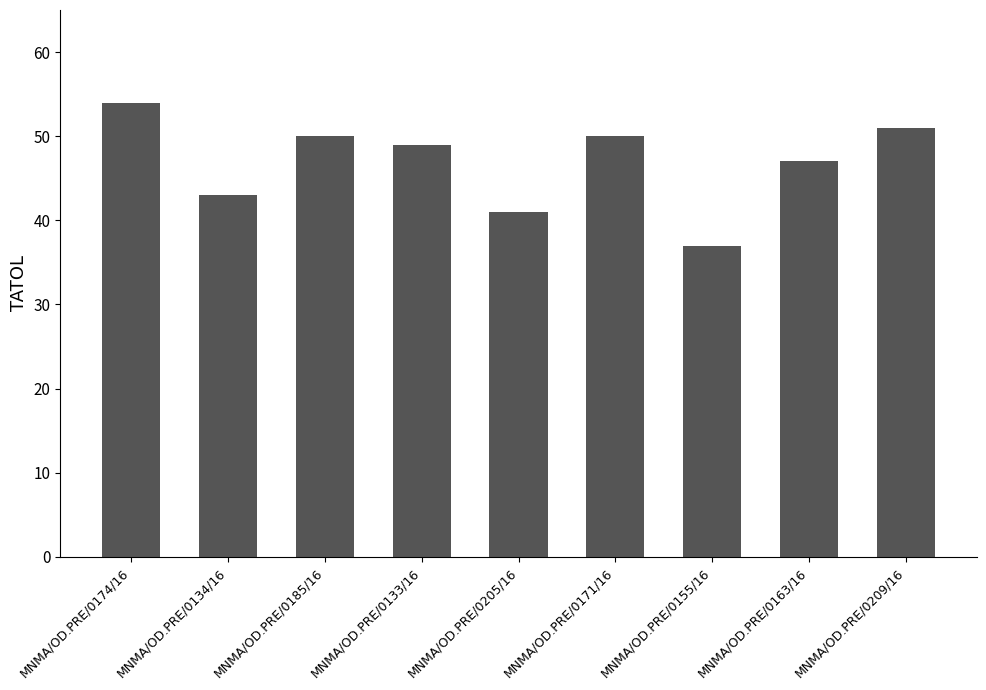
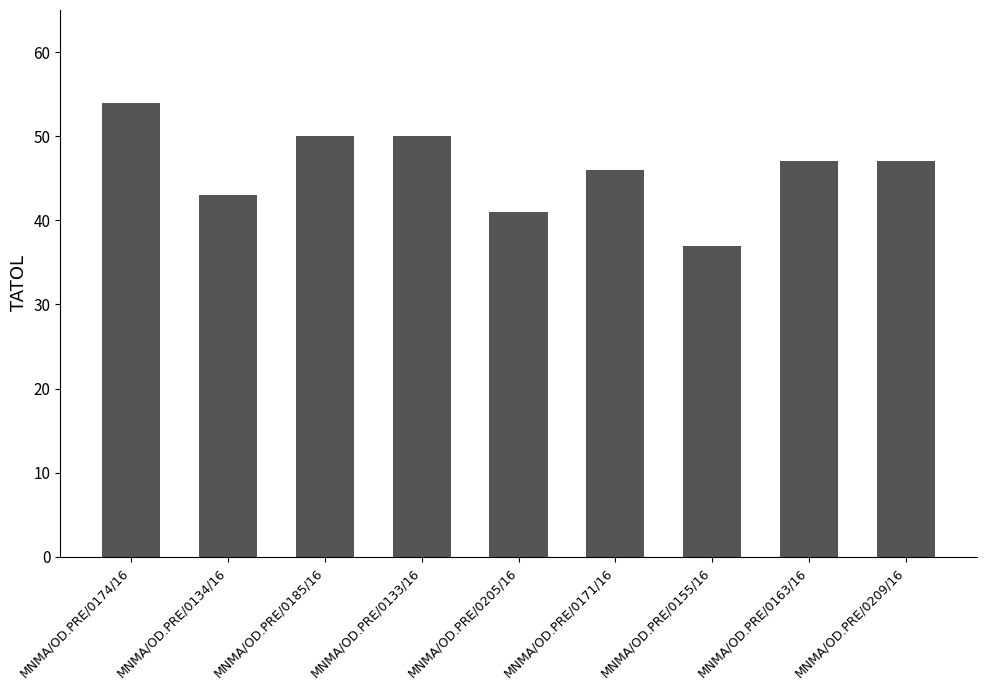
MNMA/OD.PRE/0133/16: 49 -> 50
MNMA/OD.PRE/0171/16: 50 -> 46
MNMA/OD.PRE/0209/16: 51 -> 47
